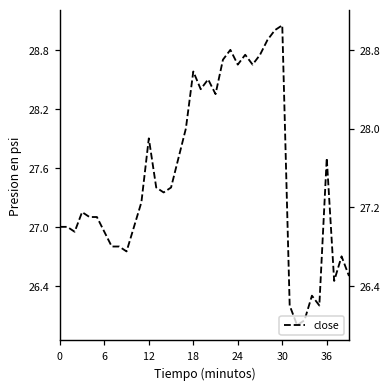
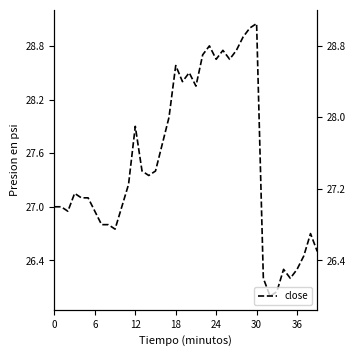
36: 27.7 -> 26.3
